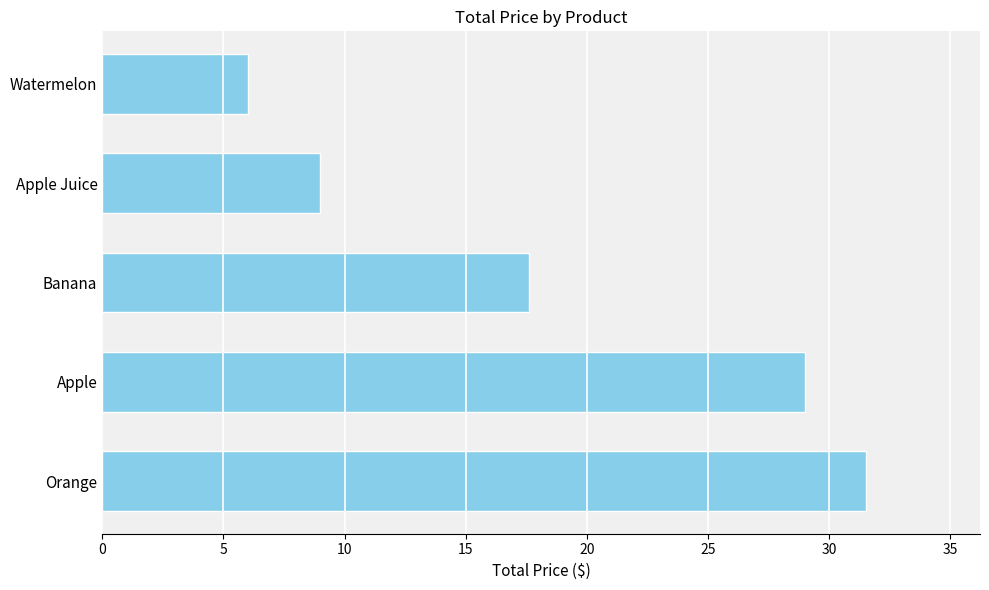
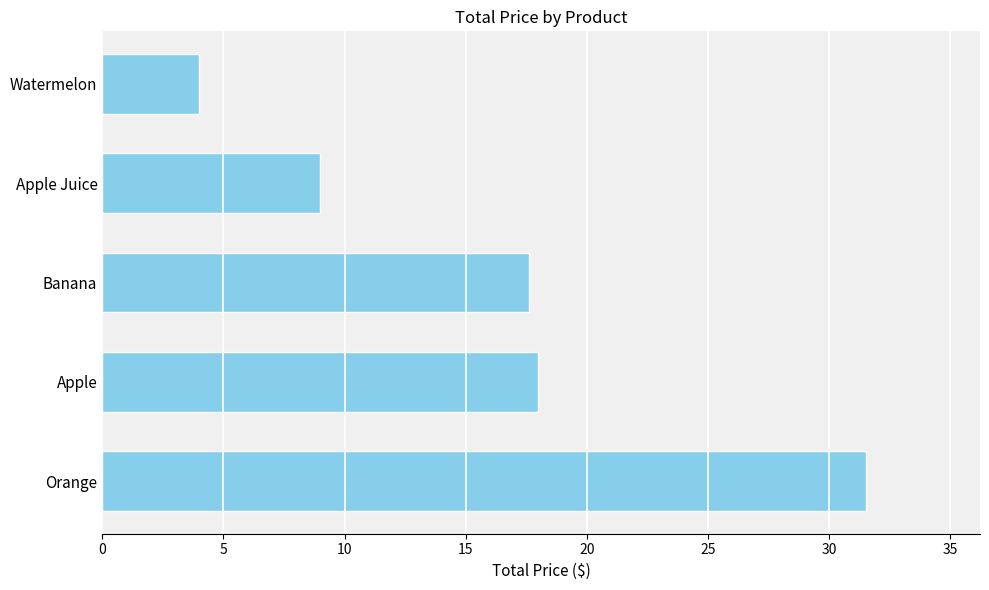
Watermelon: 6 -> 4
Apple: 29 -> 18
